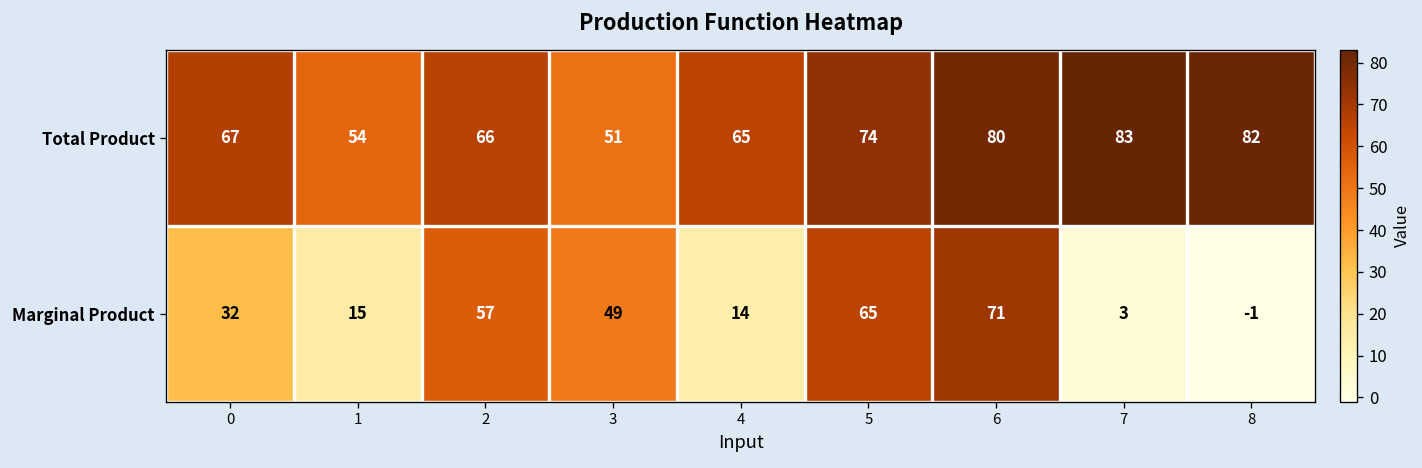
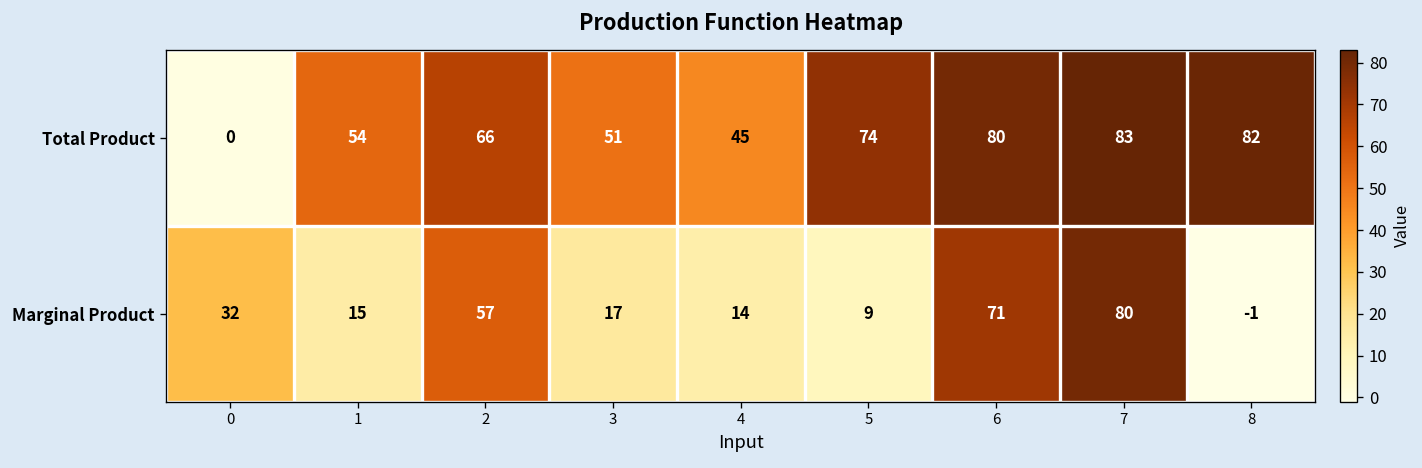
Total Product, 0: 67 -> 0
Total Product, 4: 65 -> 45
Marginal Product, 3: 49 -> 17
Marginal Product, 5: 65 -> 9
Marginal Product, 7: 3 -> 80
